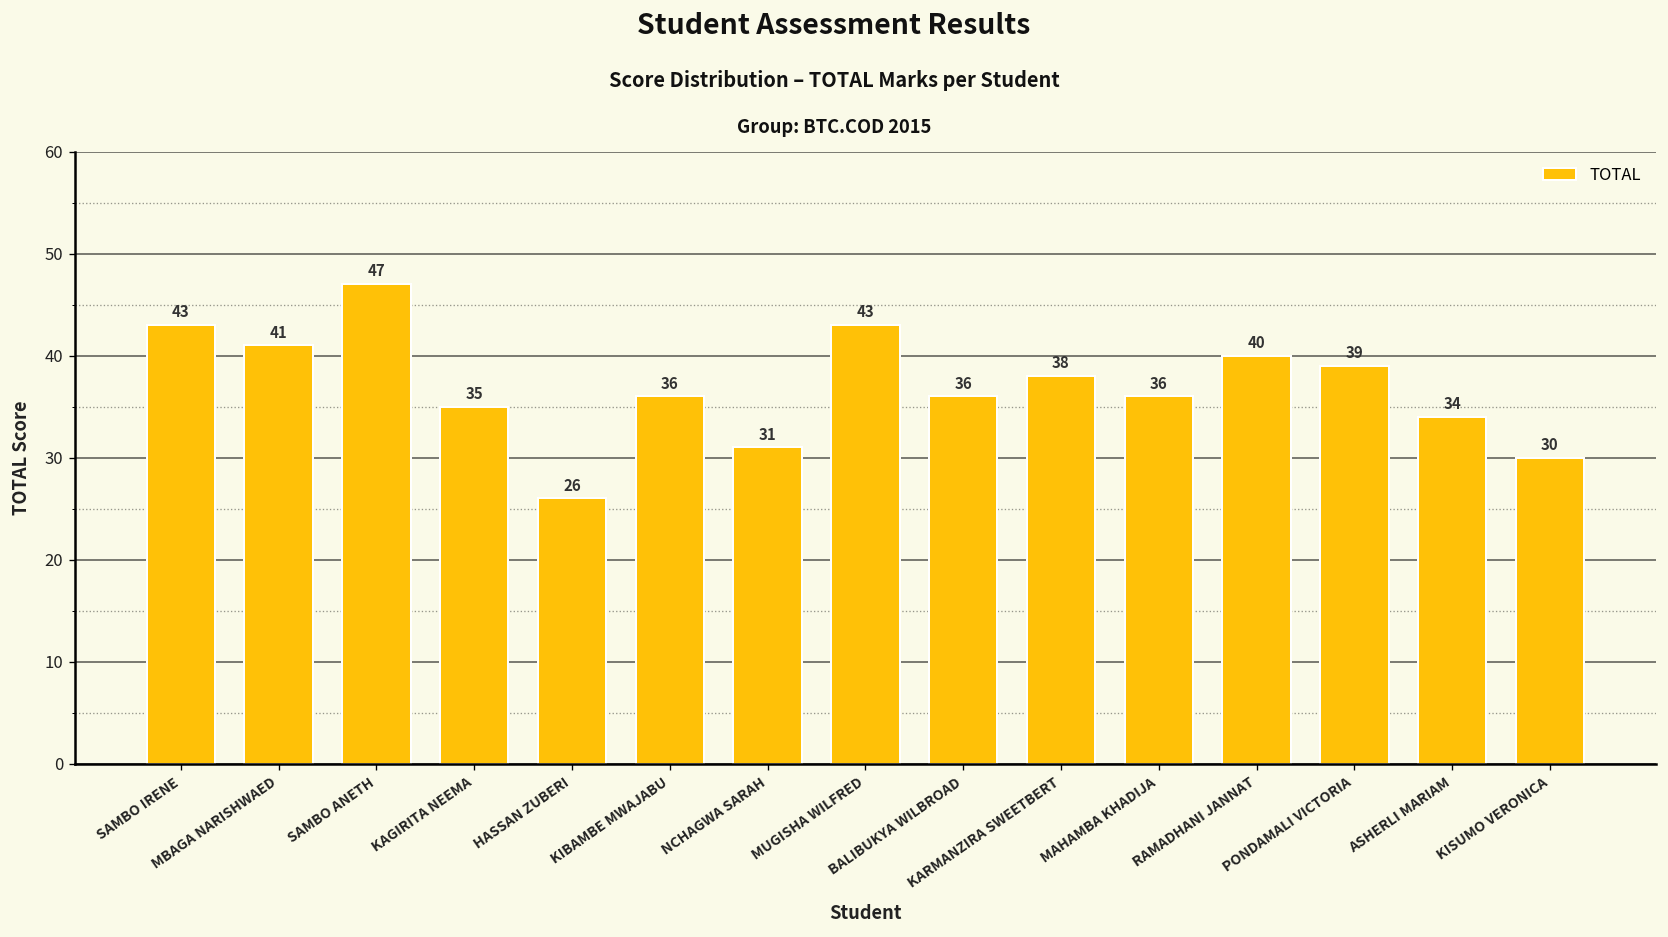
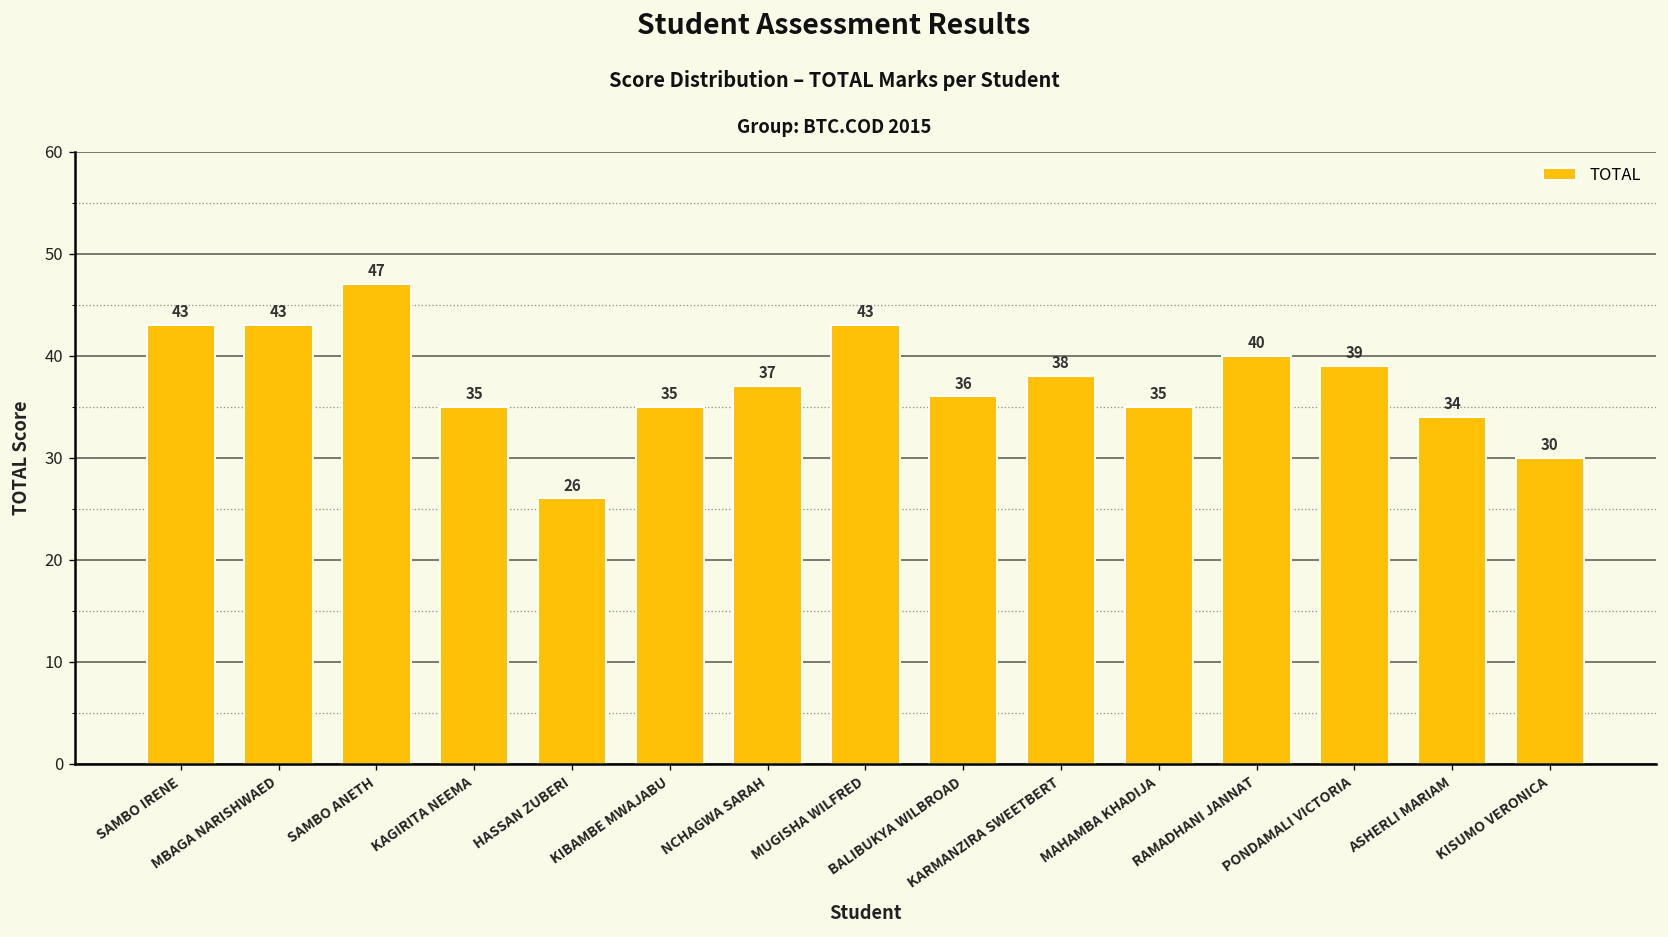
MBAGA NARISHWAED: 41 -> 43
KIBAMBE MWAJABU: 36 -> 35
NCHAGWA SARAH: 31 -> 37
MAHAMBA KHADIJA: 36 -> 35
